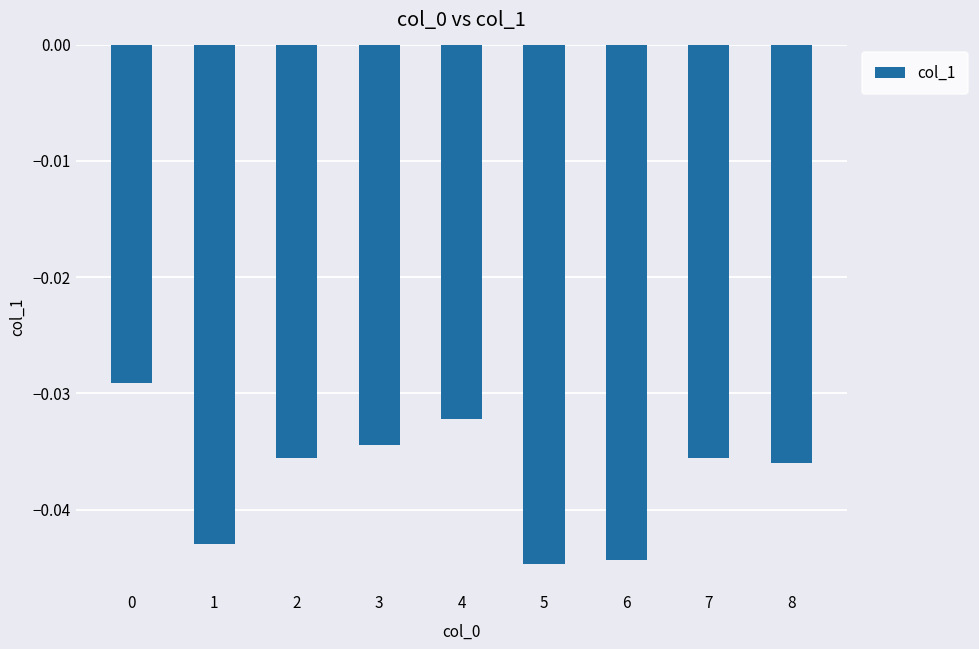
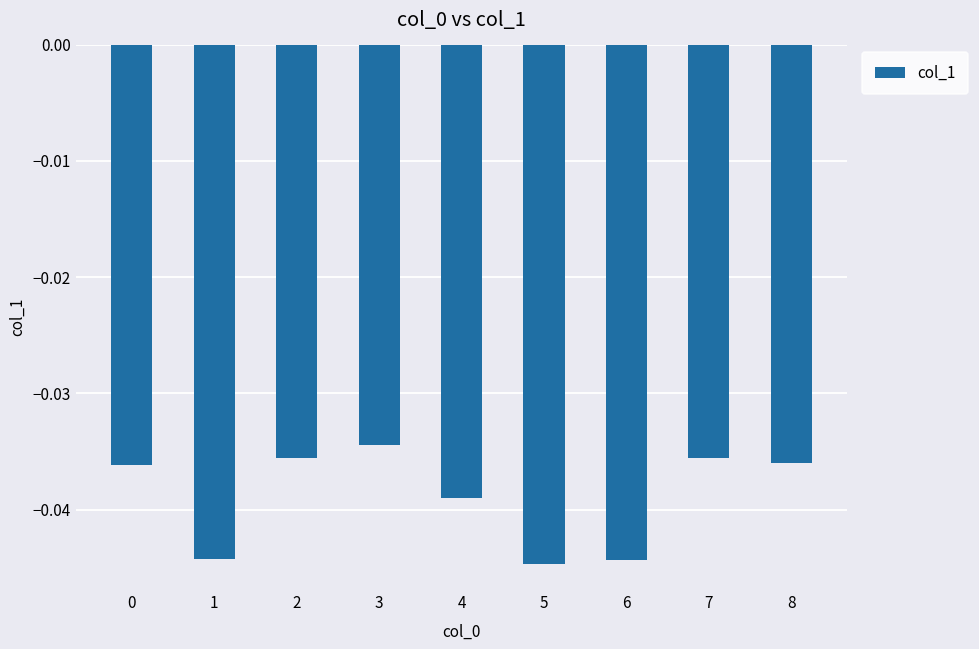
0: -0.0291 -> -0.0362
1: -0.0430 -> -0.0443
4: -0.0322 -> -0.0390
